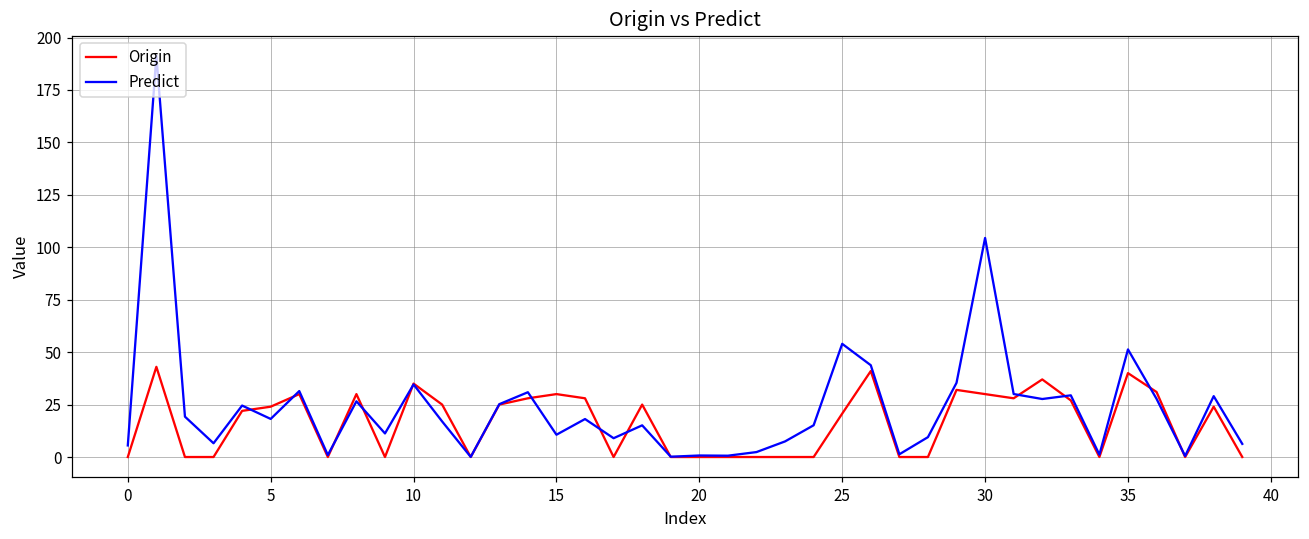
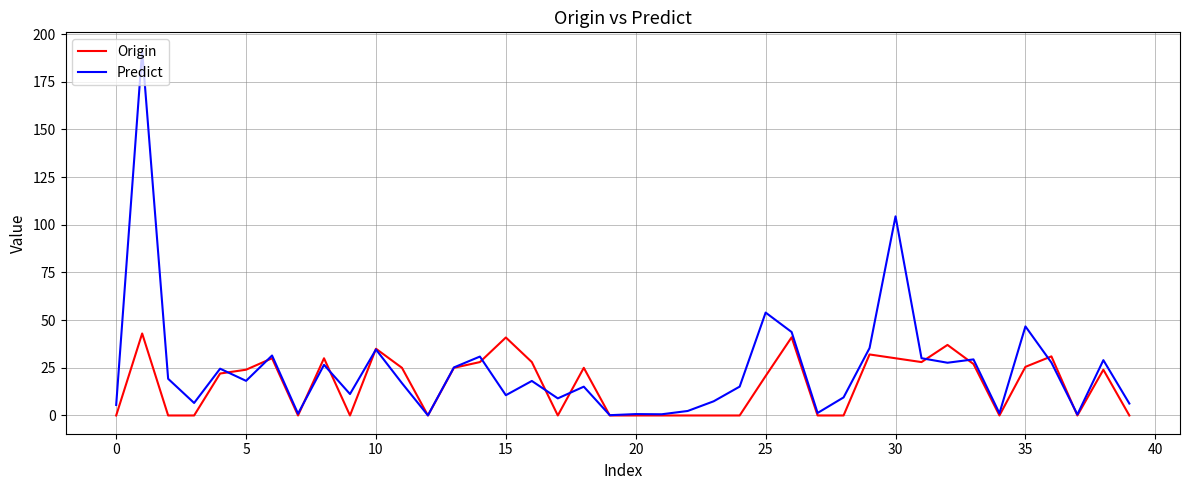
Origin, 15: 30 -> 41
Origin, 35: 40 -> 26
Predict, 35: 51 -> 47
